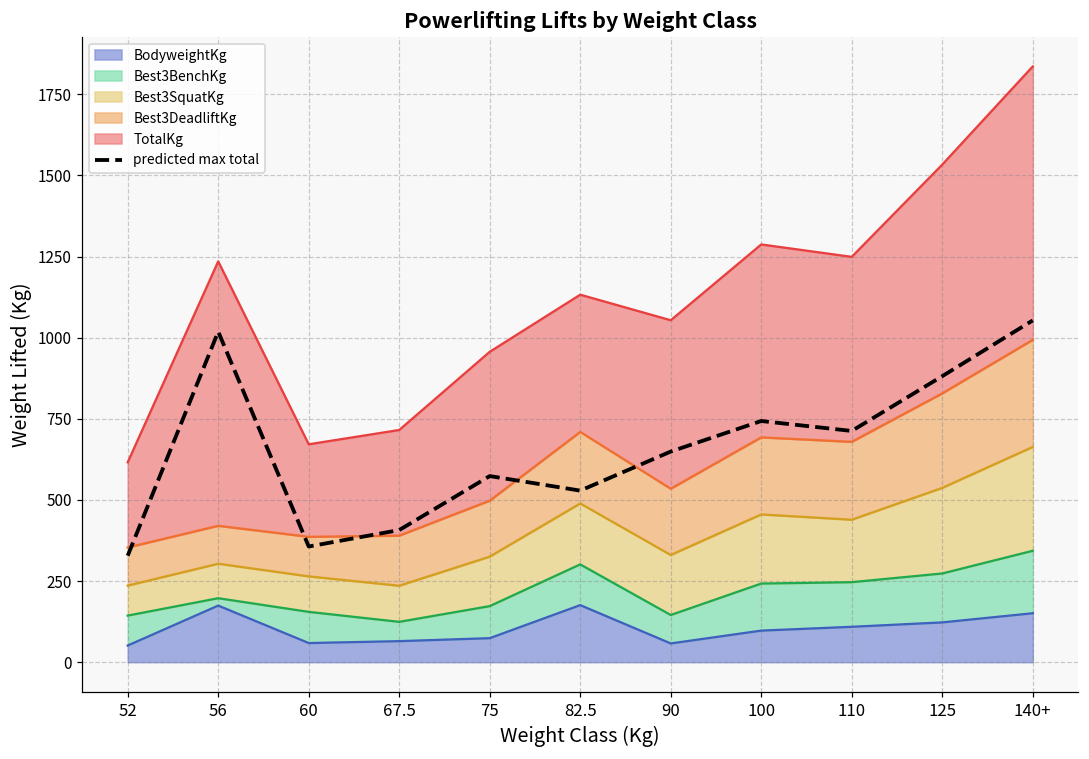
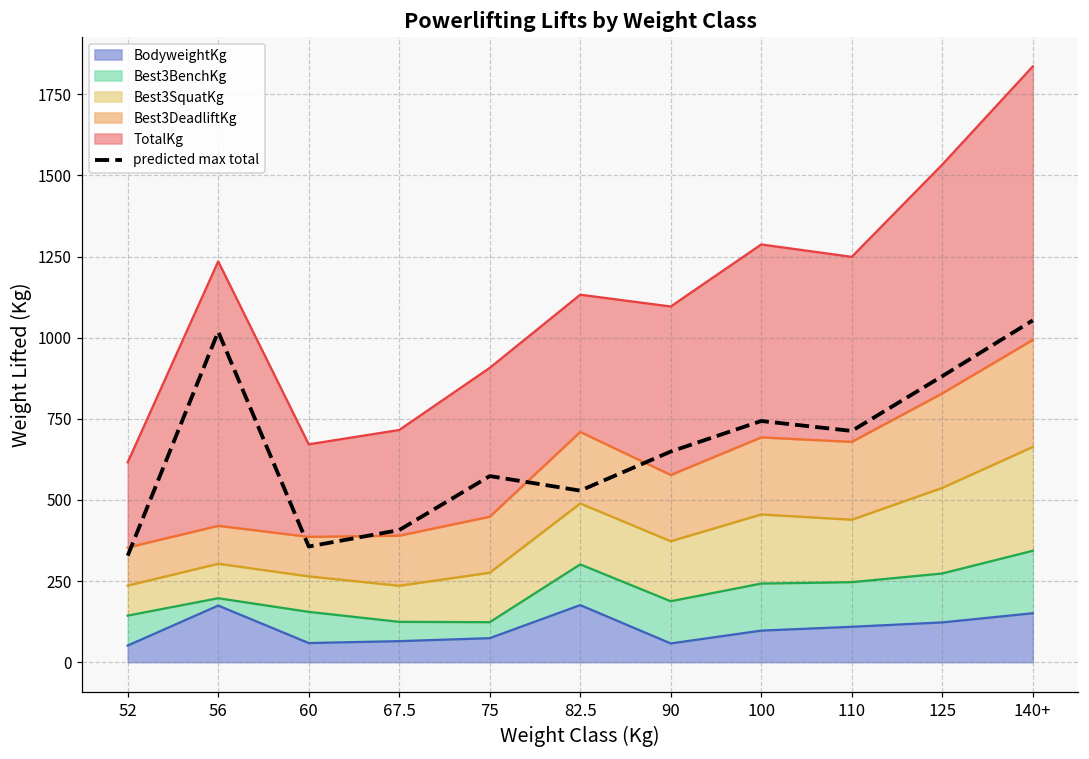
Best3BenchKg, 75: 100 -> 50
Best3BenchKg, 90: 90 -> 130
